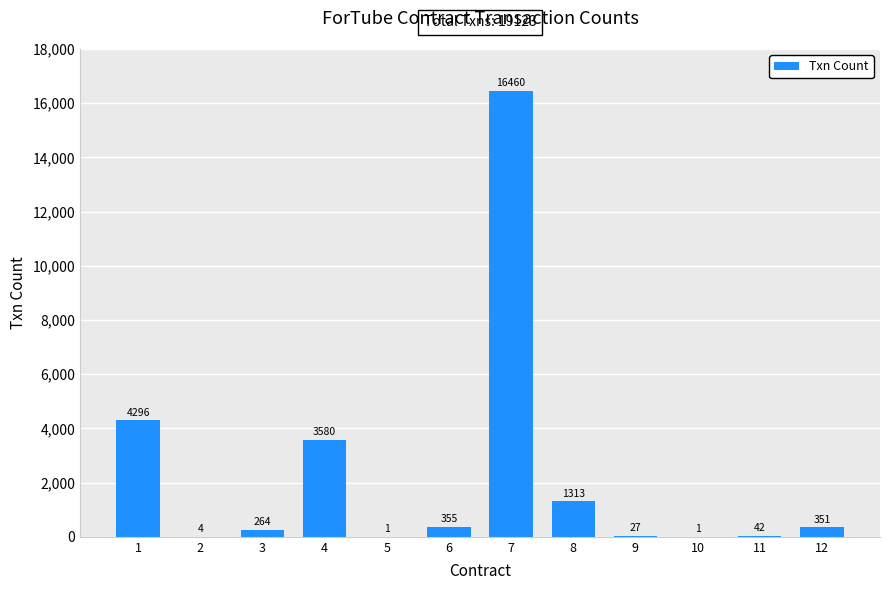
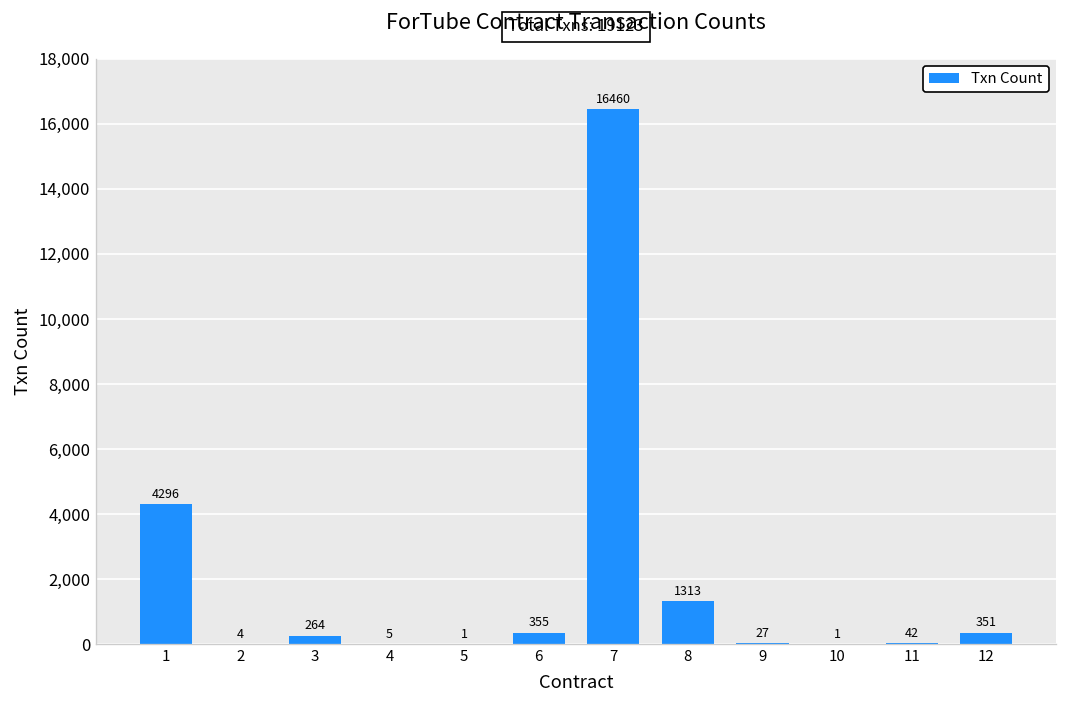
4: 3580 -> 5
